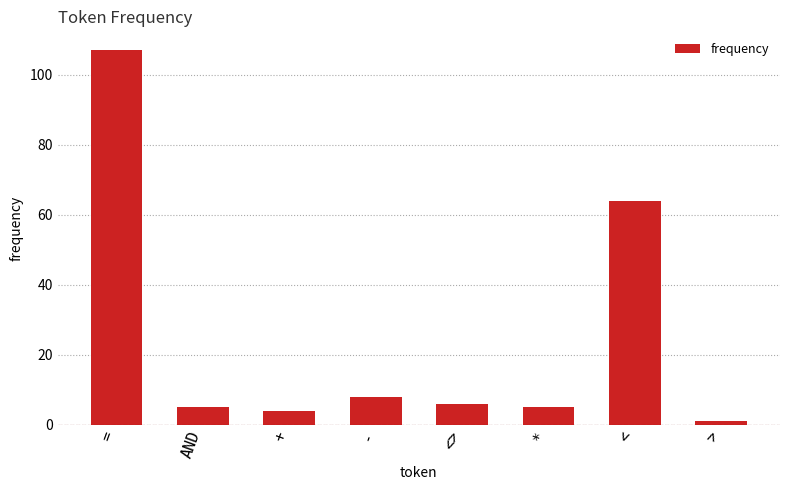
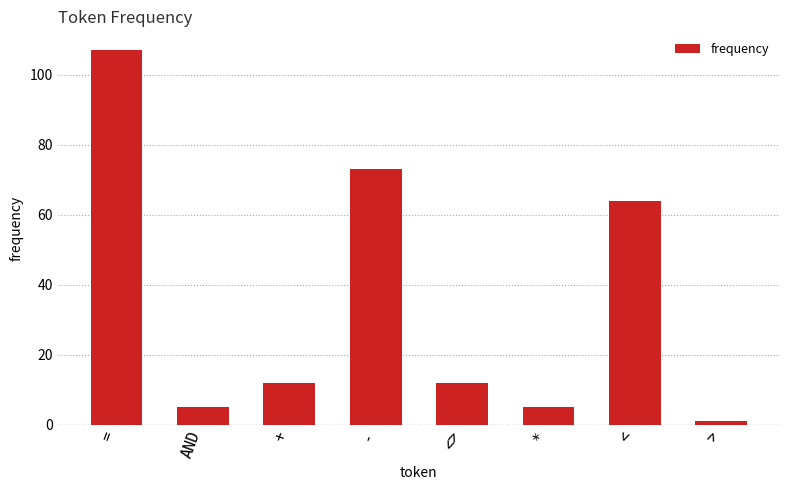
+: 4 -> 12
-: 8 -> 73
<>: 6 -> 12
